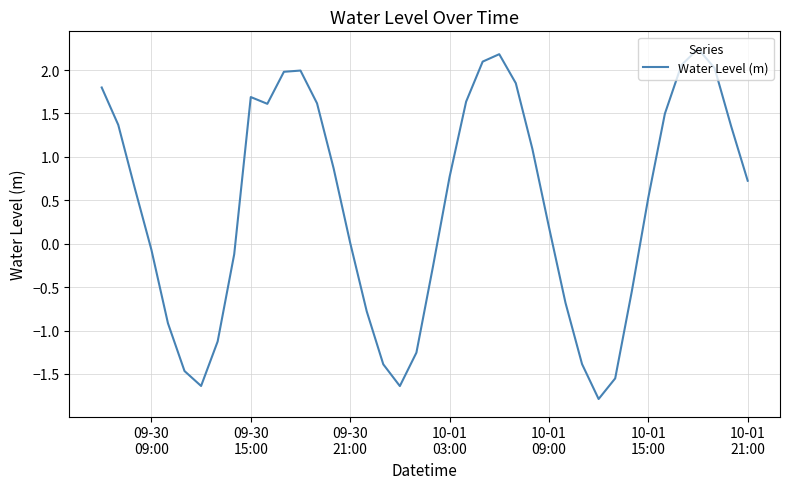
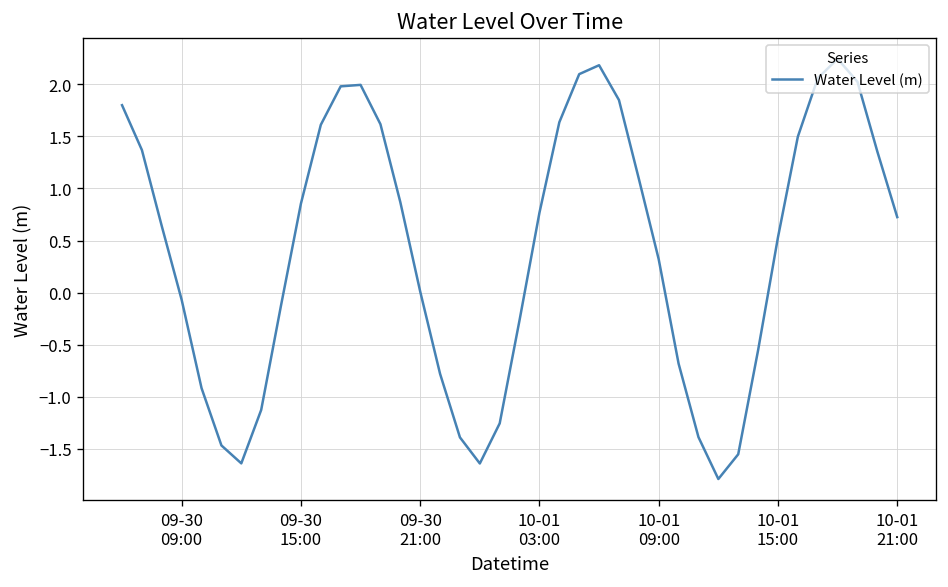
09-30 15:00: 1.7 -> 0.9
10-01 09:00: 0.2 -> 0.3
